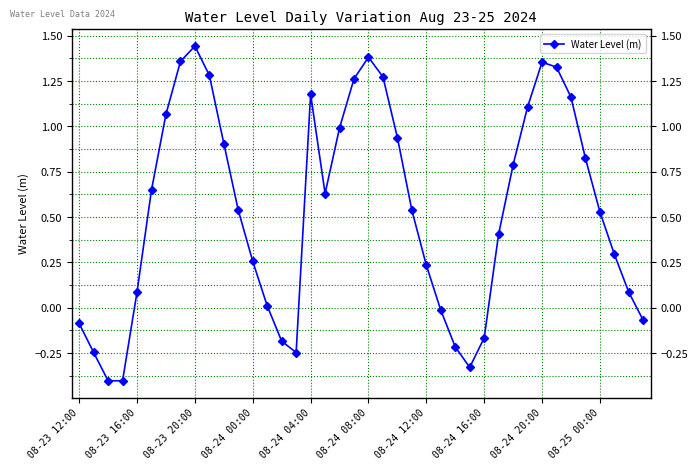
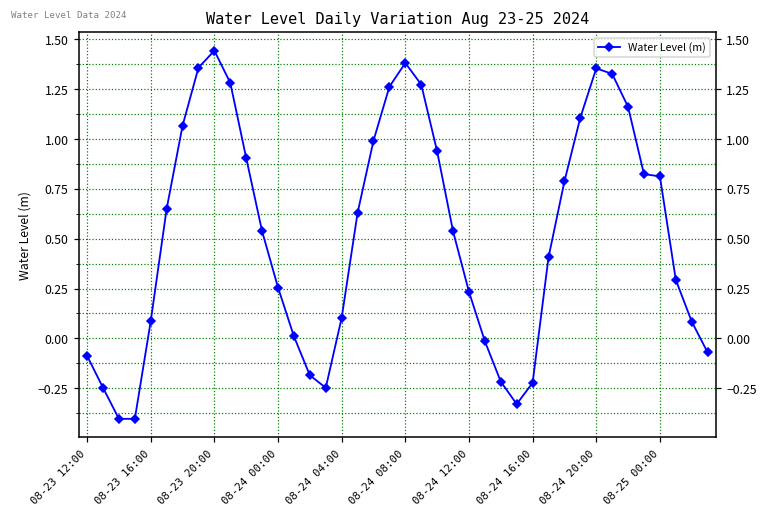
08-24 04:00: 1.18 -> 0.10
08-24 16:00: -0.17 -> -0.22
08-25 00:00: 0.53 -> 0.81
